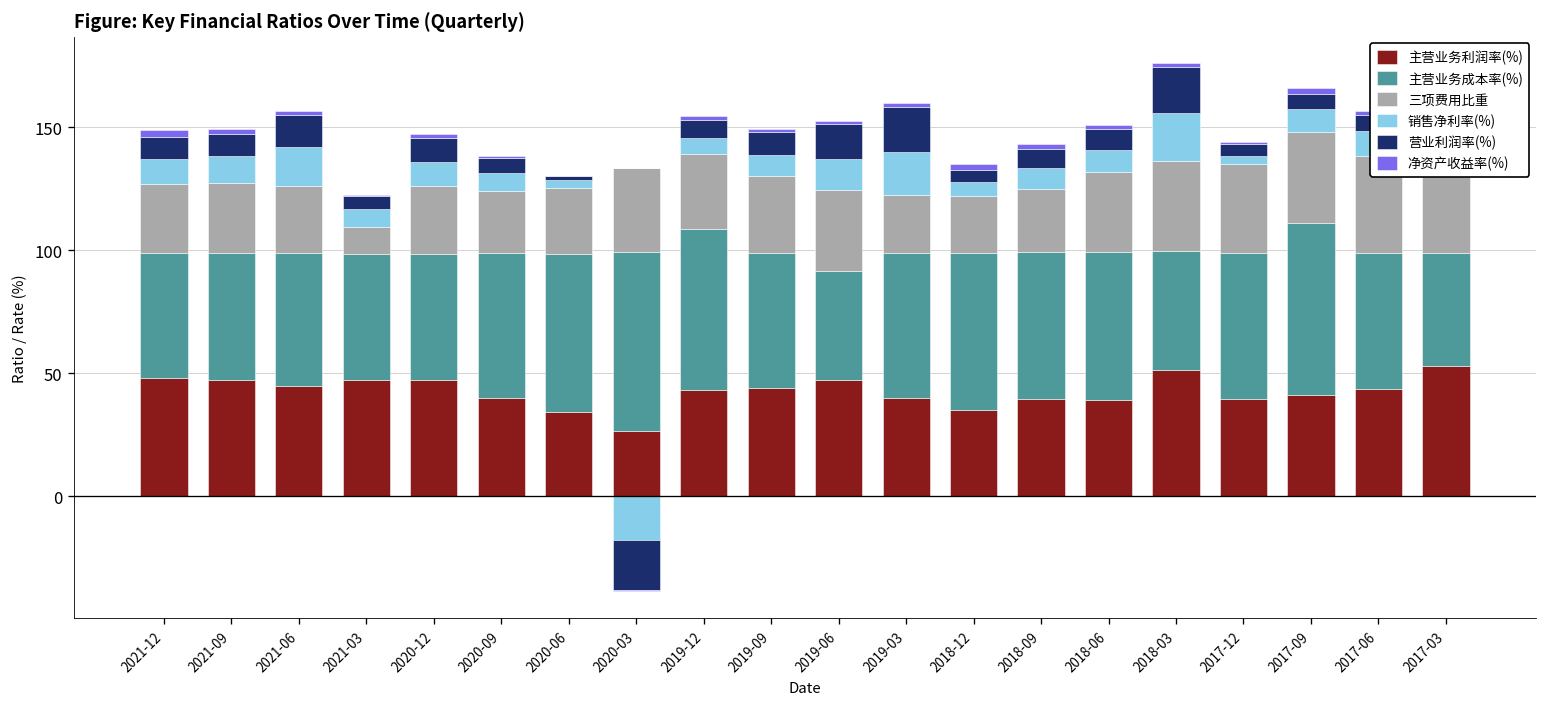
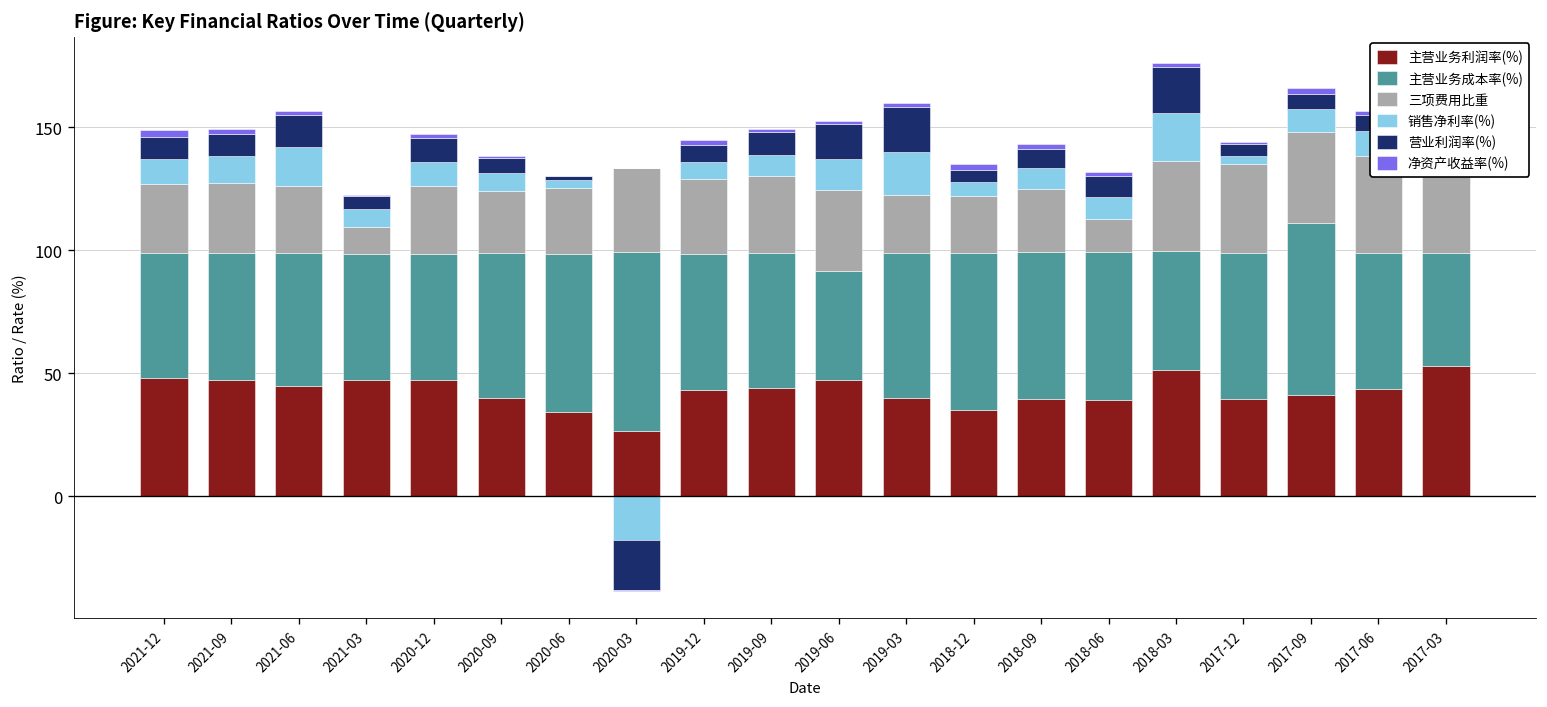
主营业务成本率(%), 2019-12: 65 -> 55
三项费用比重, 2018-06: 33 -> 14
